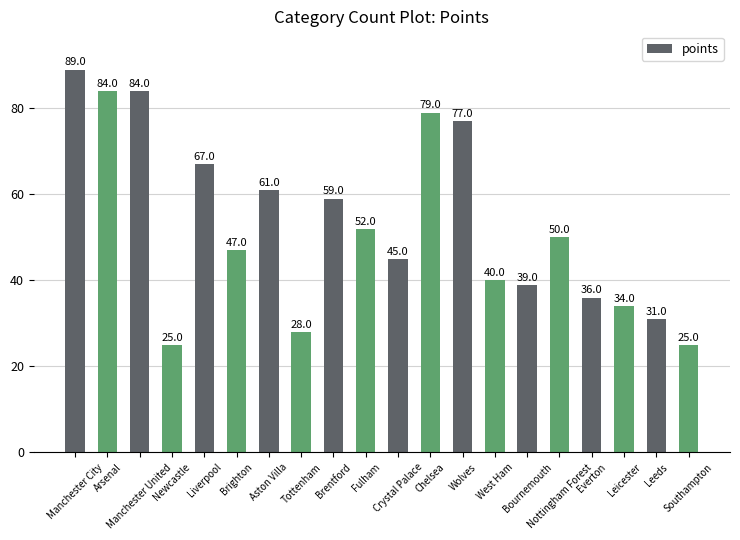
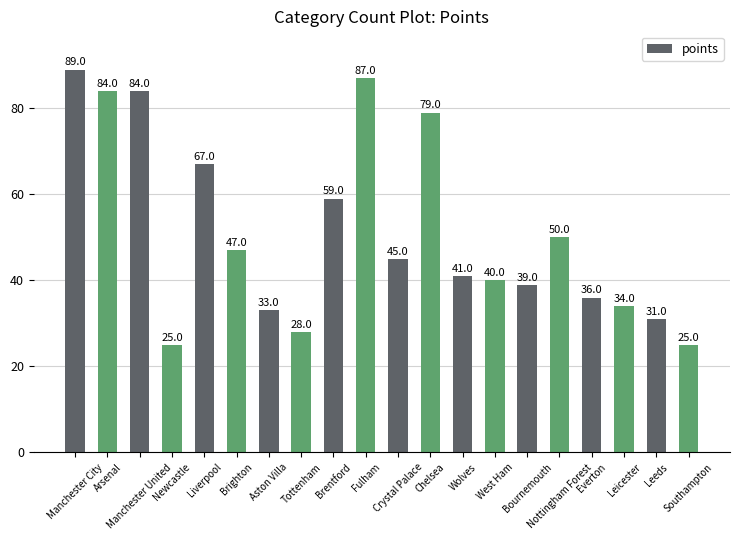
Aston Villa: 61.0 -> 33.0
Fulham: 52.0 -> 87.0
Wolves: 77.0 -> 41.0
